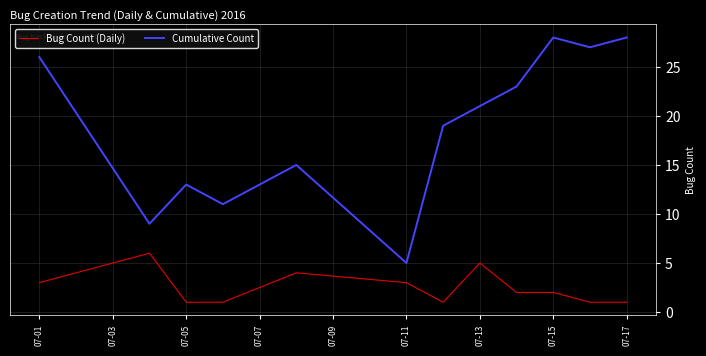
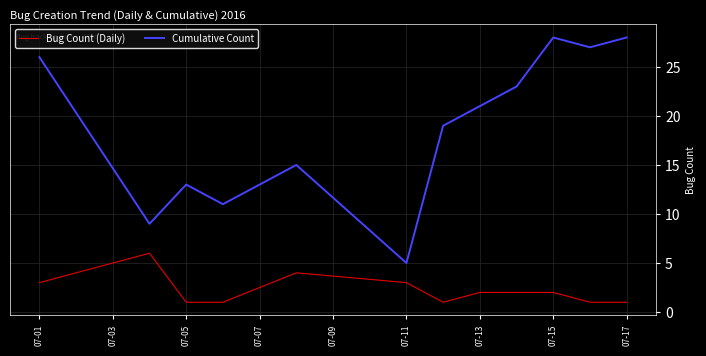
Bug Count (Daily), 07-13: 5 -> 2
